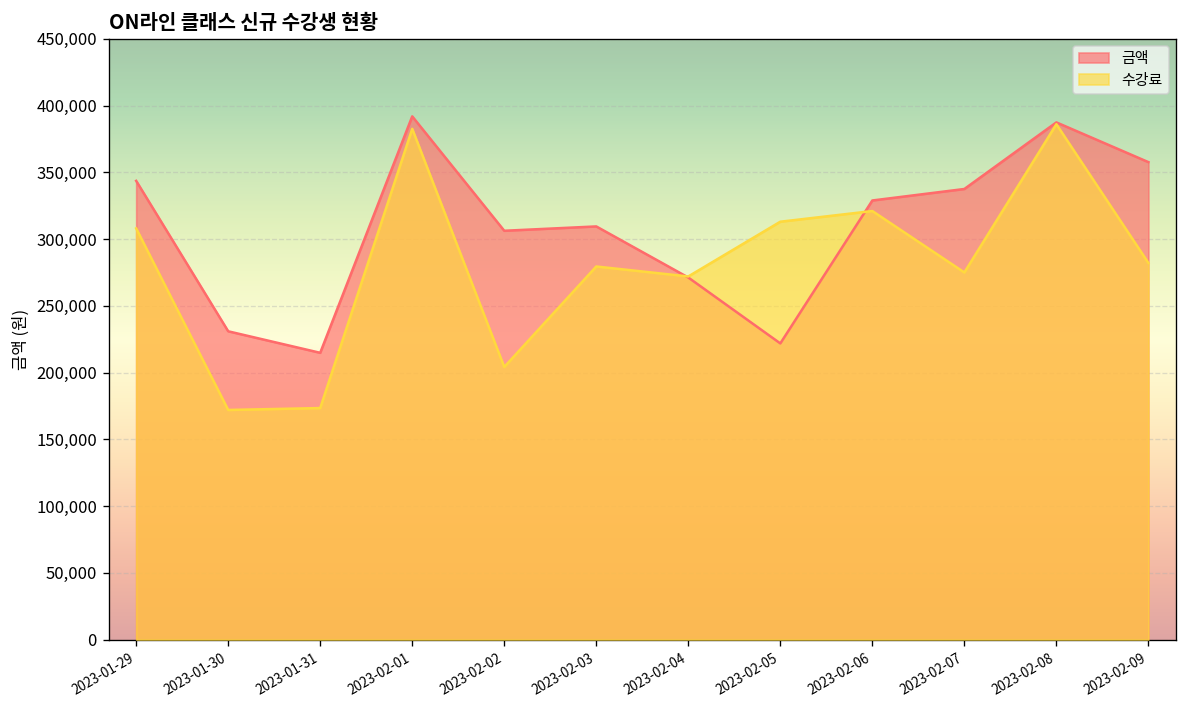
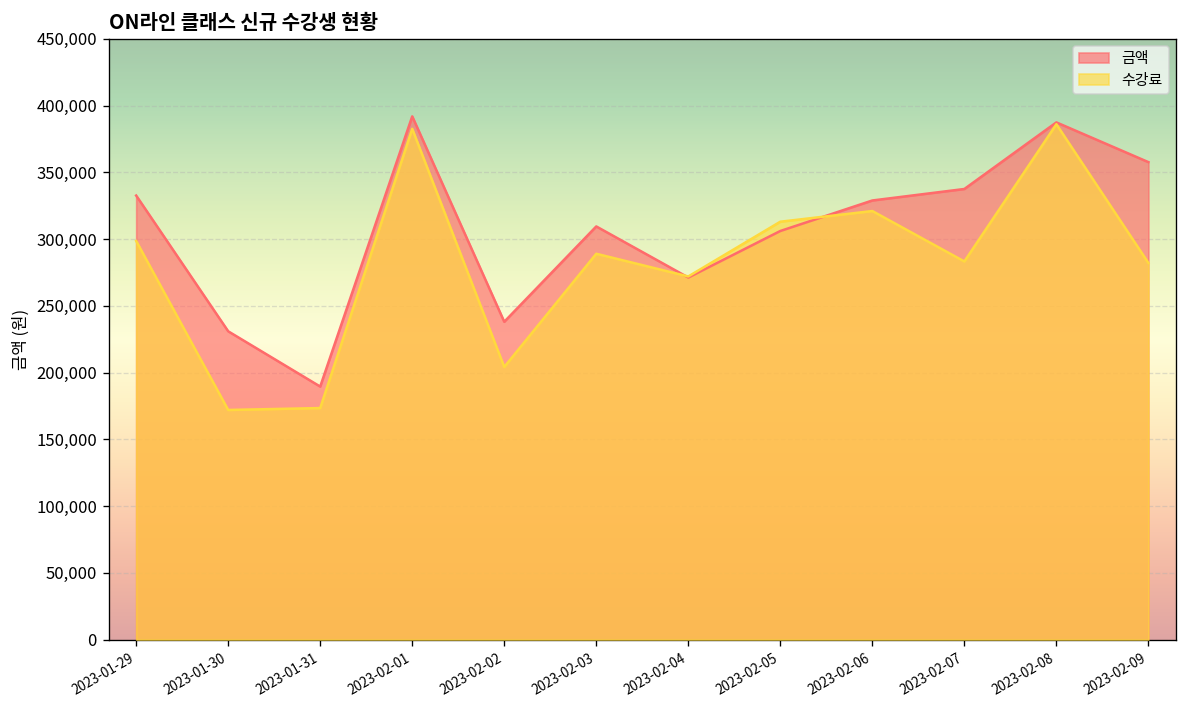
금액, 2023-01-29: 344,000 -> 333,000
수강료, 2023-01-29: 308,000 -> 299,000
금액, 2023-01-31: 215,000 -> 190,000
금액, 2023-02-02: 306,000 -> 238,000
수강료, 2023-02-03: 279,000 -> 289,000
금액, 2023-02-05: 222,000 -> 306,000
수강료, 2023-02-07: 275,000 -> 283,000
